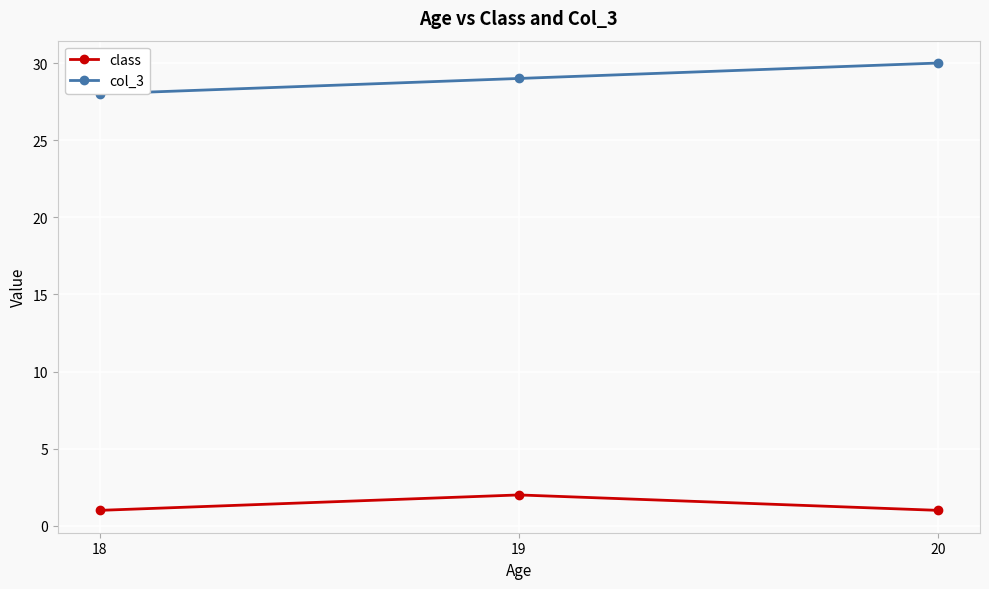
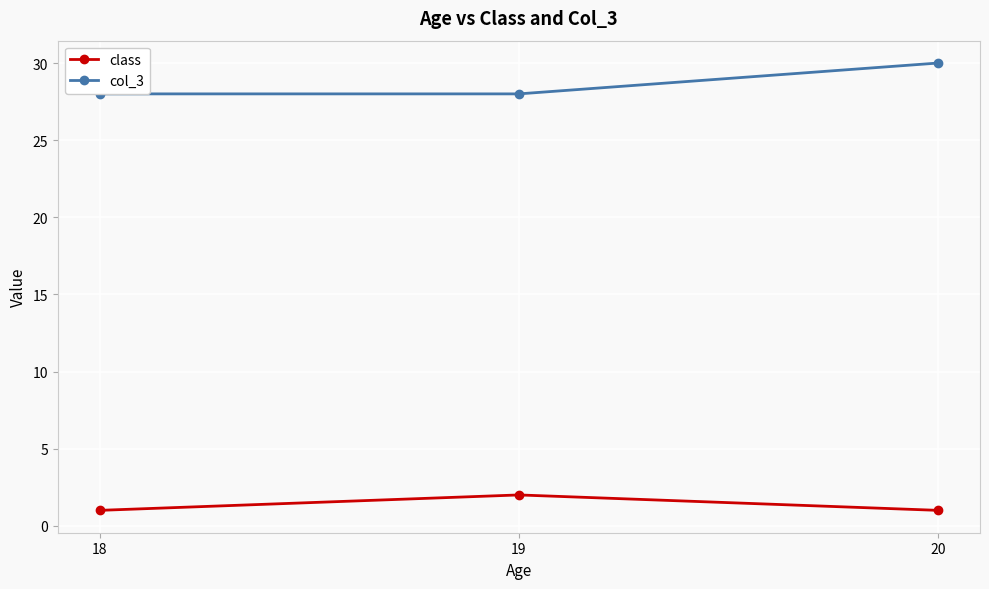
col_3, 19: 29 -> 28
